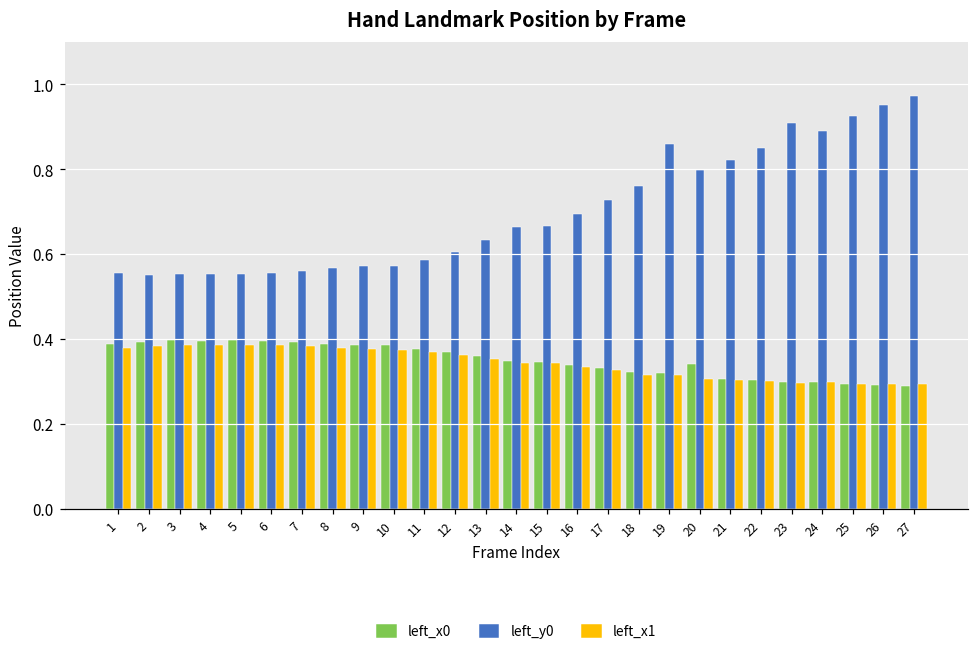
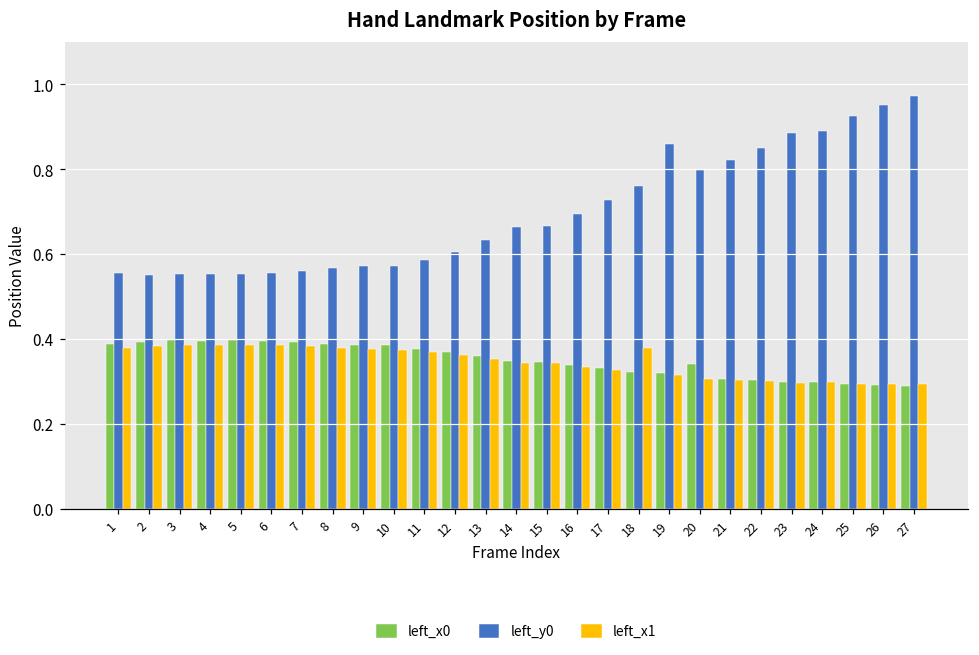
left_x1, 18: 0.32 -> 0.38
left_y0, 23: 0.91 -> 0.89
